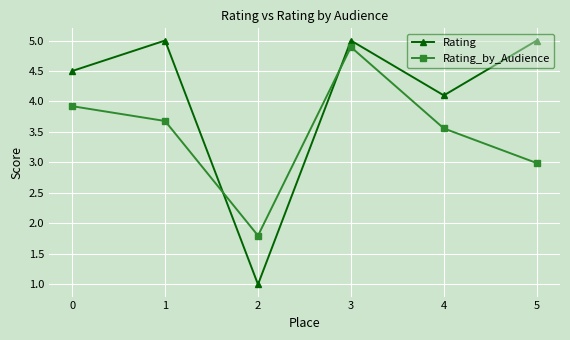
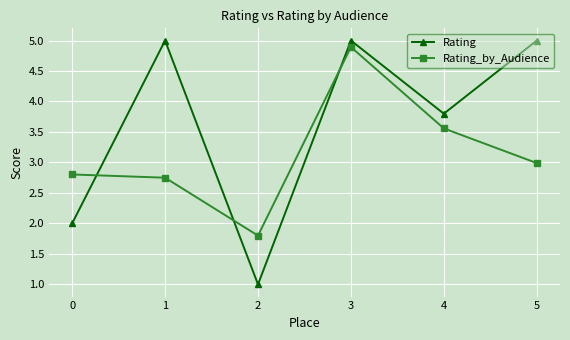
Rating, 0: 4.5 -> 2.0
Rating_by_Audience, 0: 3.9 -> 2.8
Rating_by_Audience, 1: 3.7 -> 2.8
Rating, 4: 4.1 -> 3.8
